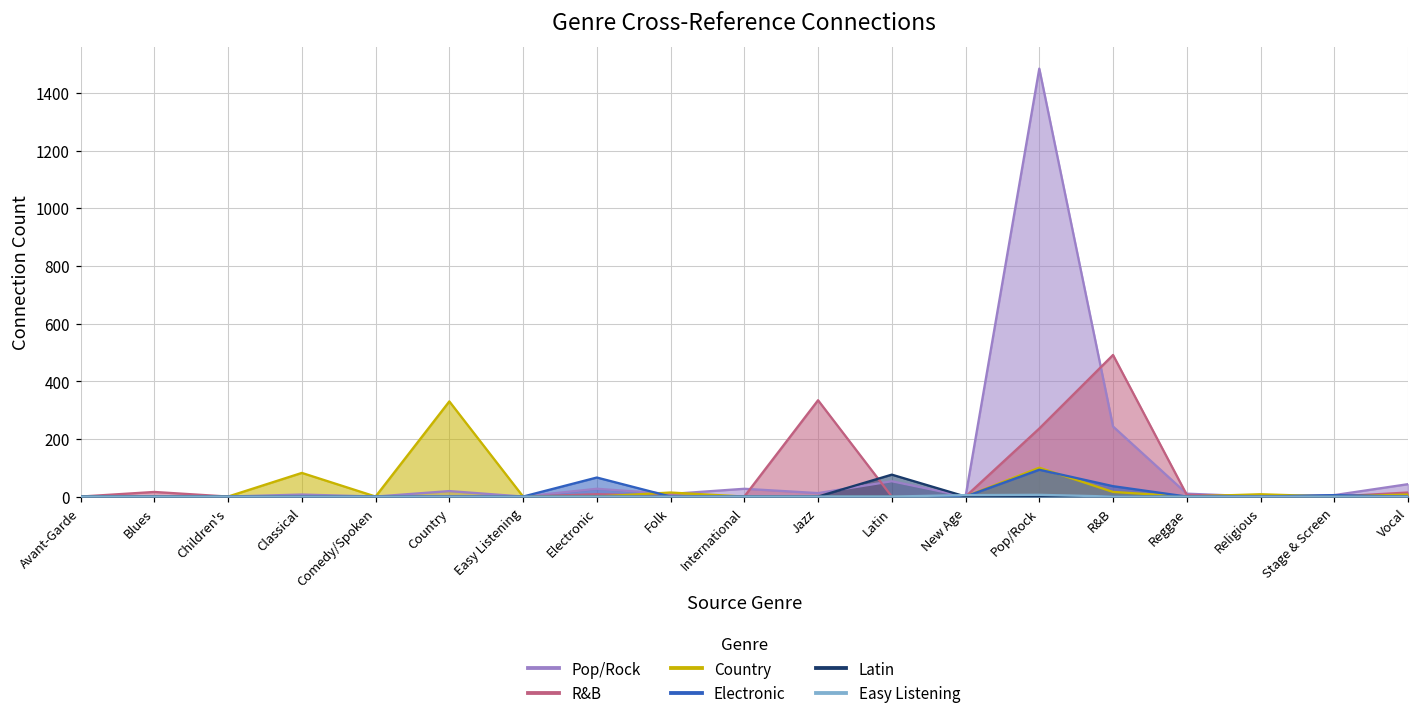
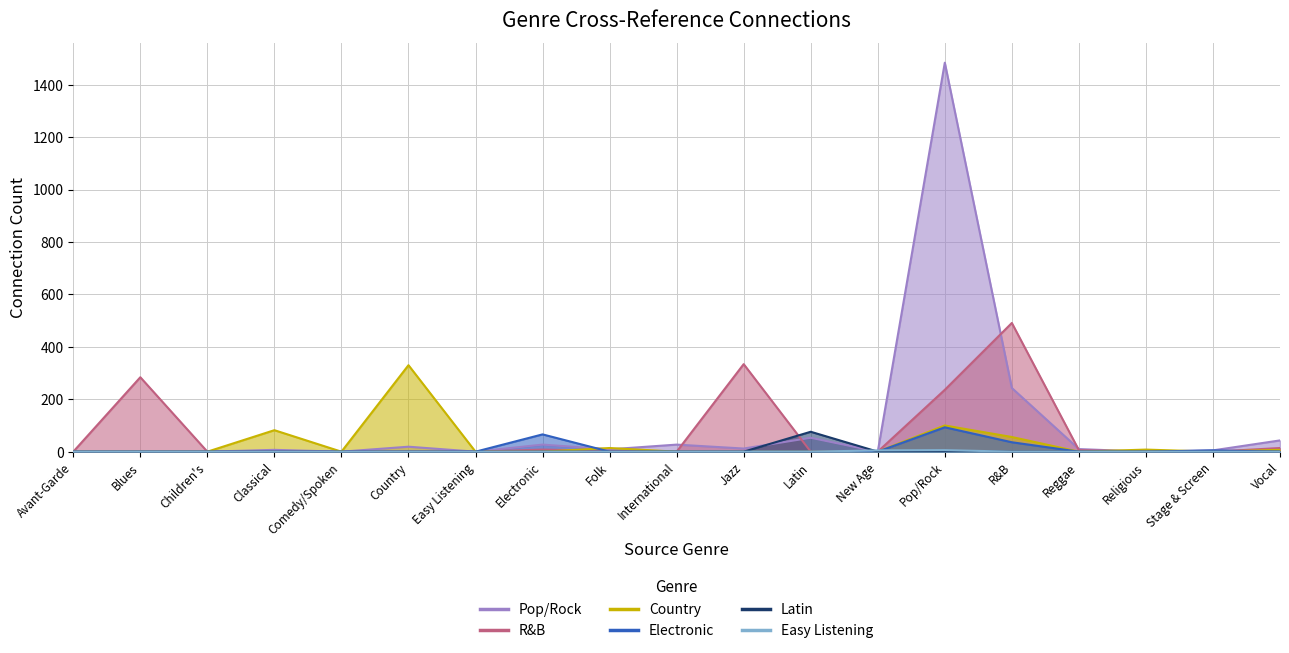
R&B, Blues: 20 -> 280
Country, R&B: 20 -> 60
